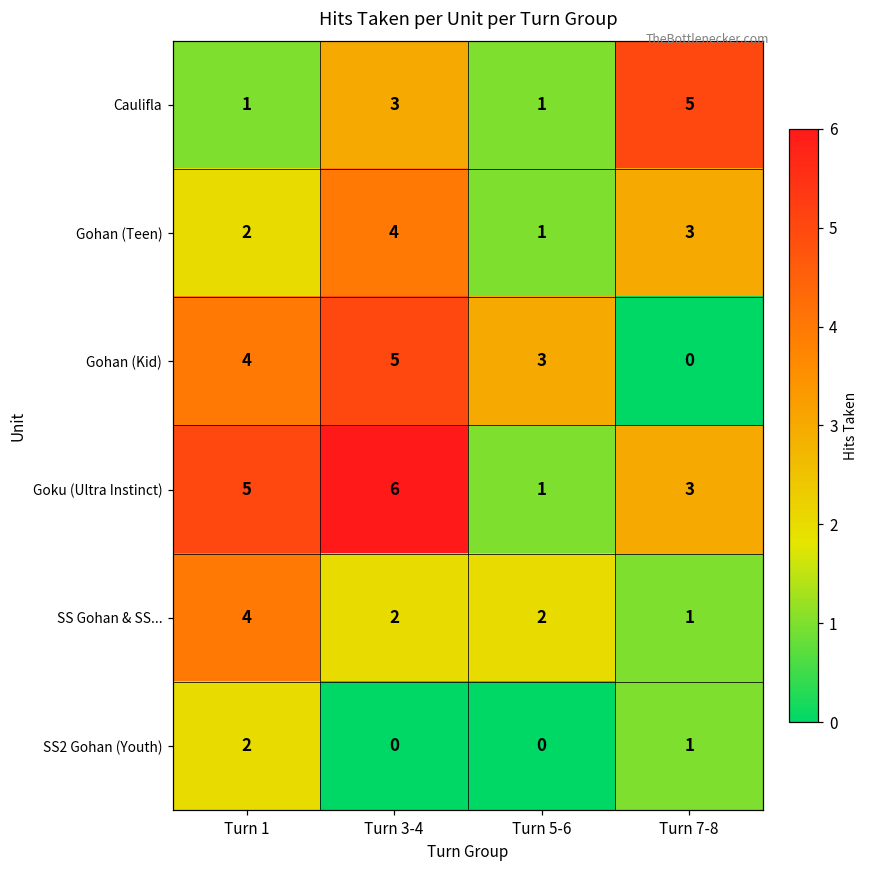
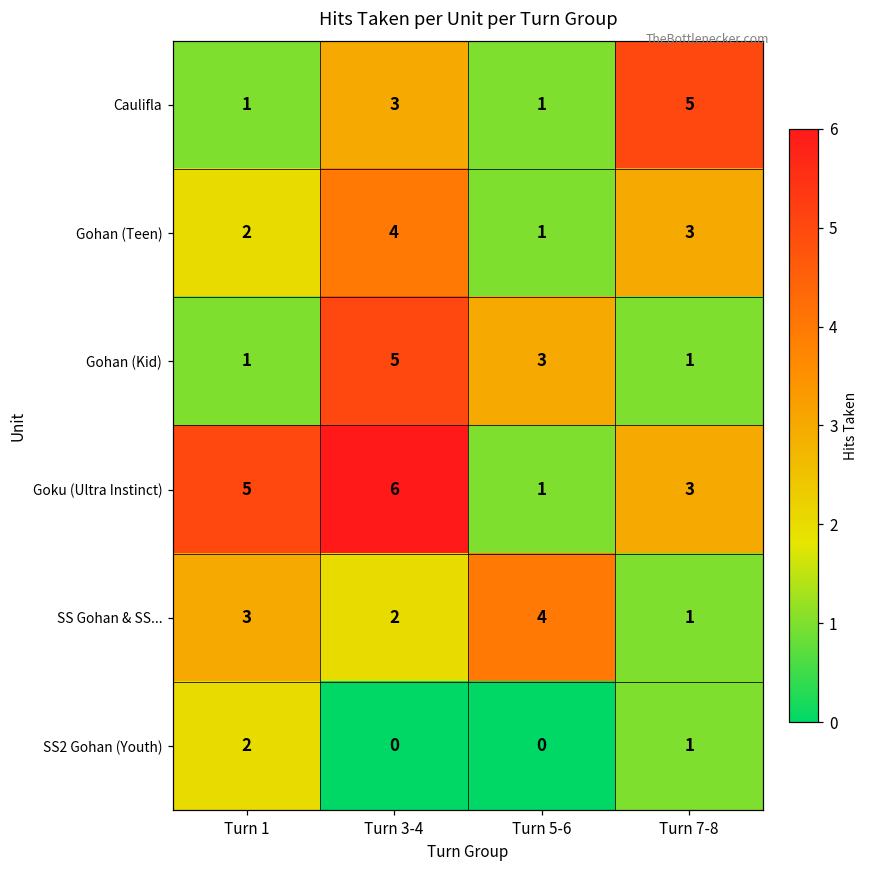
Gohan (Kid), Turn 1: 4 -> 1
Gohan (Kid), Turn 7-8: 0 -> 1
SS Gohan & SS..., Turn 1: 4 -> 3
SS Gohan & SS..., Turn 5-6: 2 -> 4
